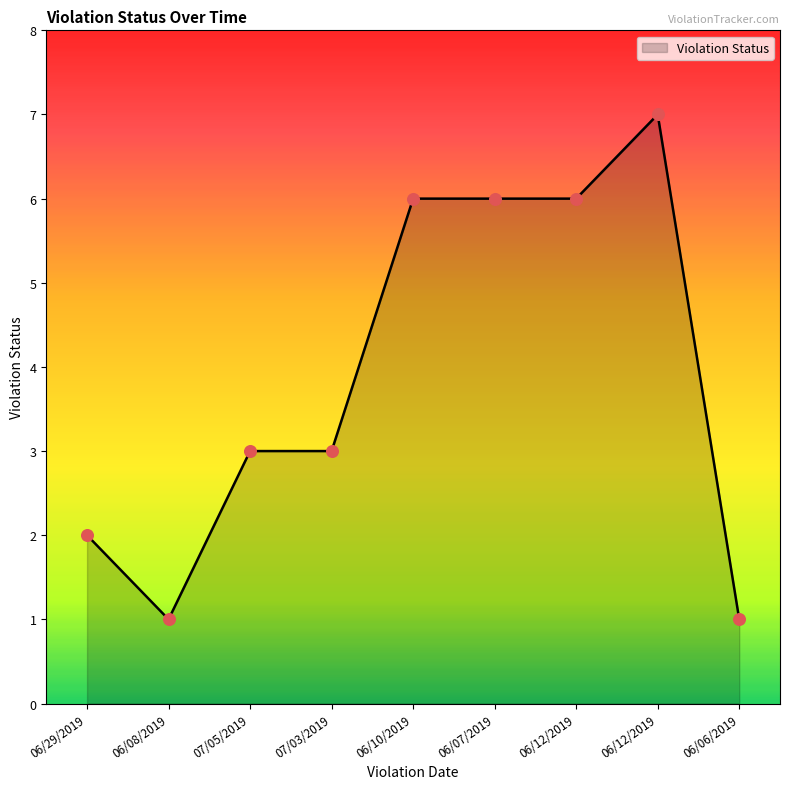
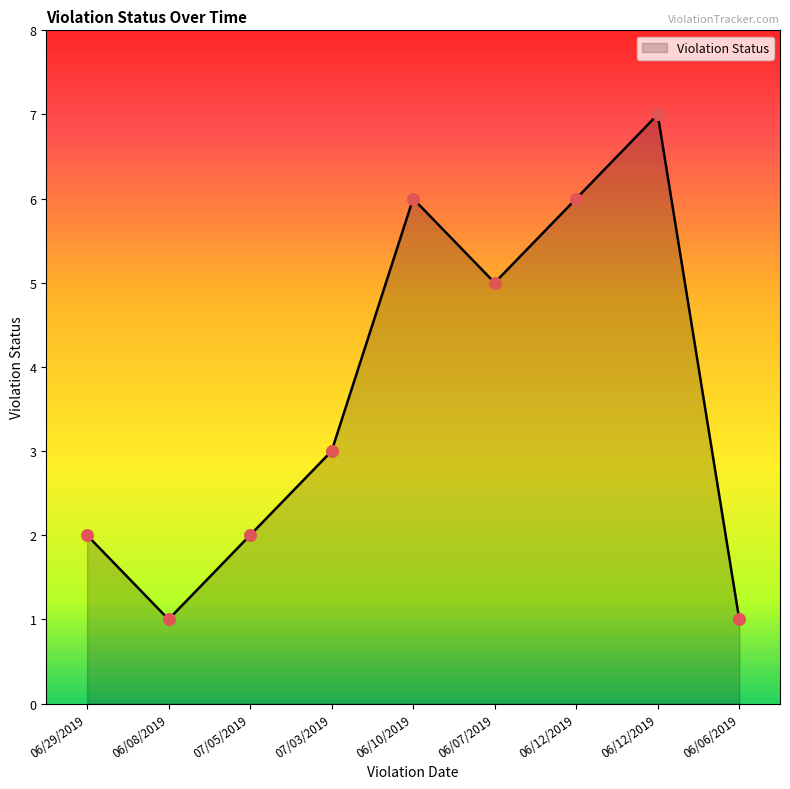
07/05/2019: 3 -> 2
06/07/2019: 6 -> 5
